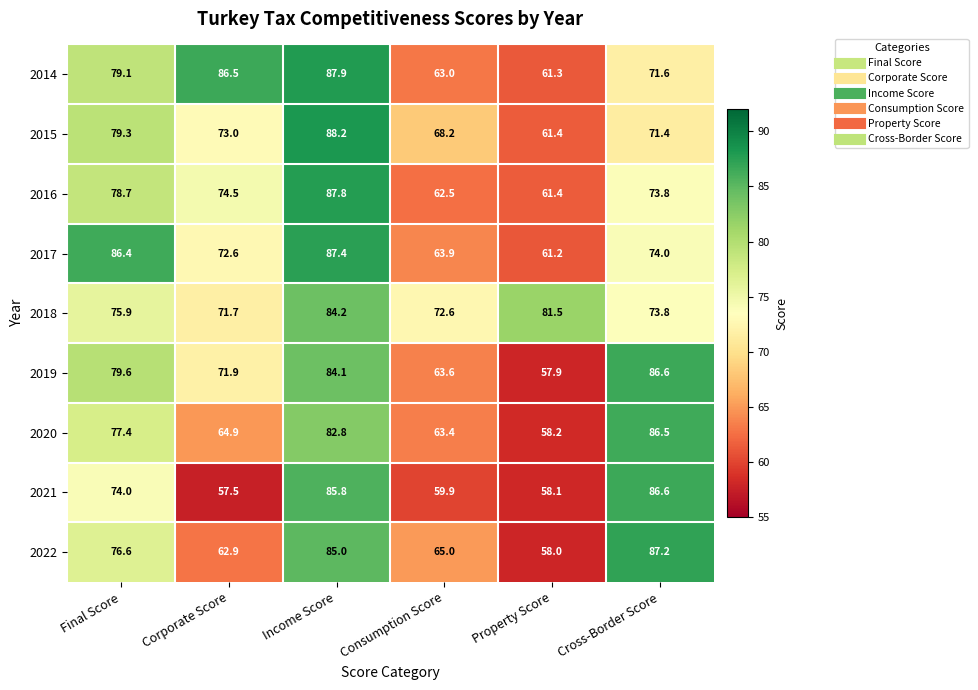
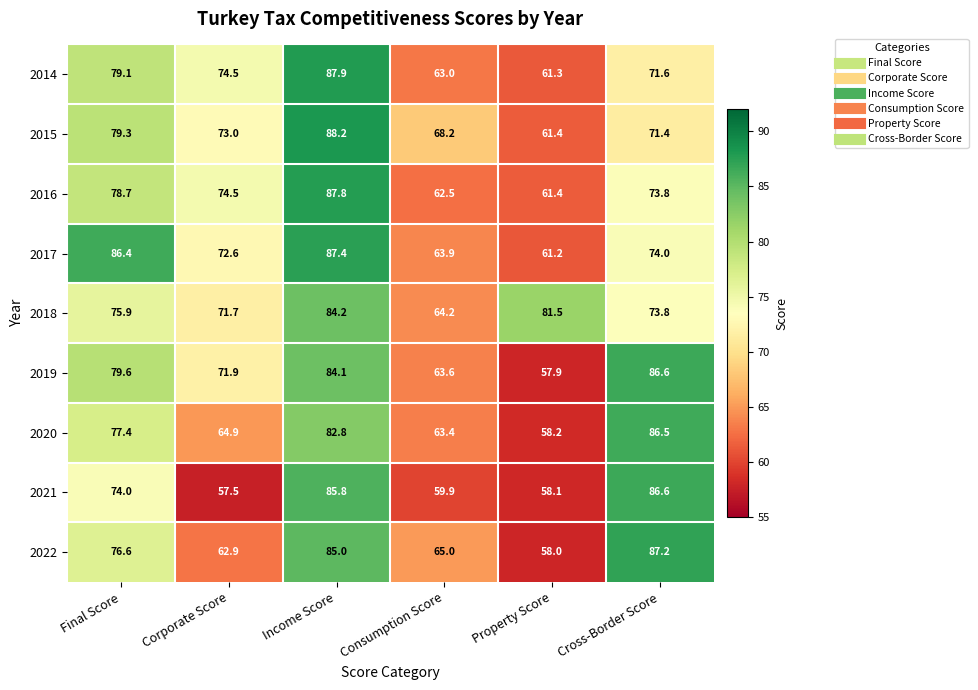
2014, Corporate Score: 86.5 -> 74.5
2018, Consumption Score: 72.6 -> 64.2
